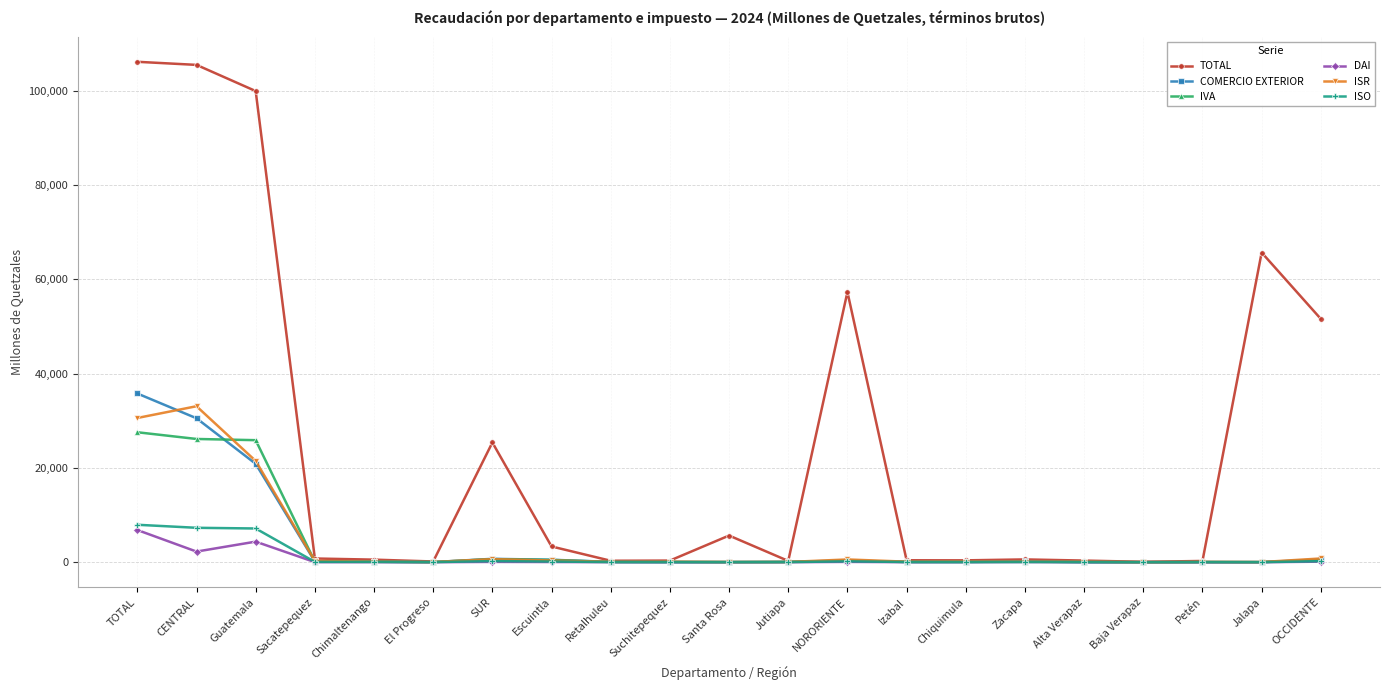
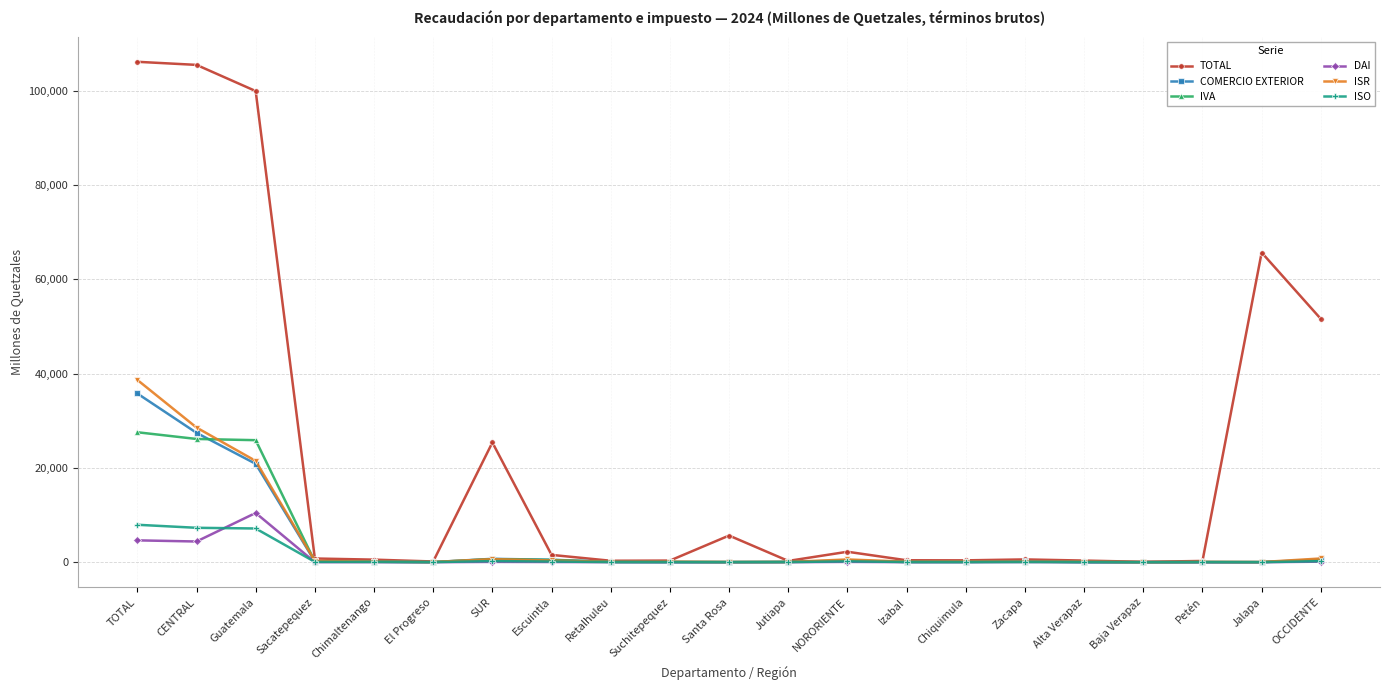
DAI, TOTAL: 7,000 -> 5,000
ISR, TOTAL: 31,000 -> 39,000
COMERCIO EXTERIOR, CENTRAL: 31,000 -> 27,000
DAI, CENTRAL: 2,000 -> 4,000
ISR, CENTRAL: 33,000 -> 29,000
DAI, Guatemala: 4,000 -> 10,000
TOTAL, Escuintla: 3,000 -> 2,000
TOTAL, NORORIENTE: 57,000 -> 2,000
